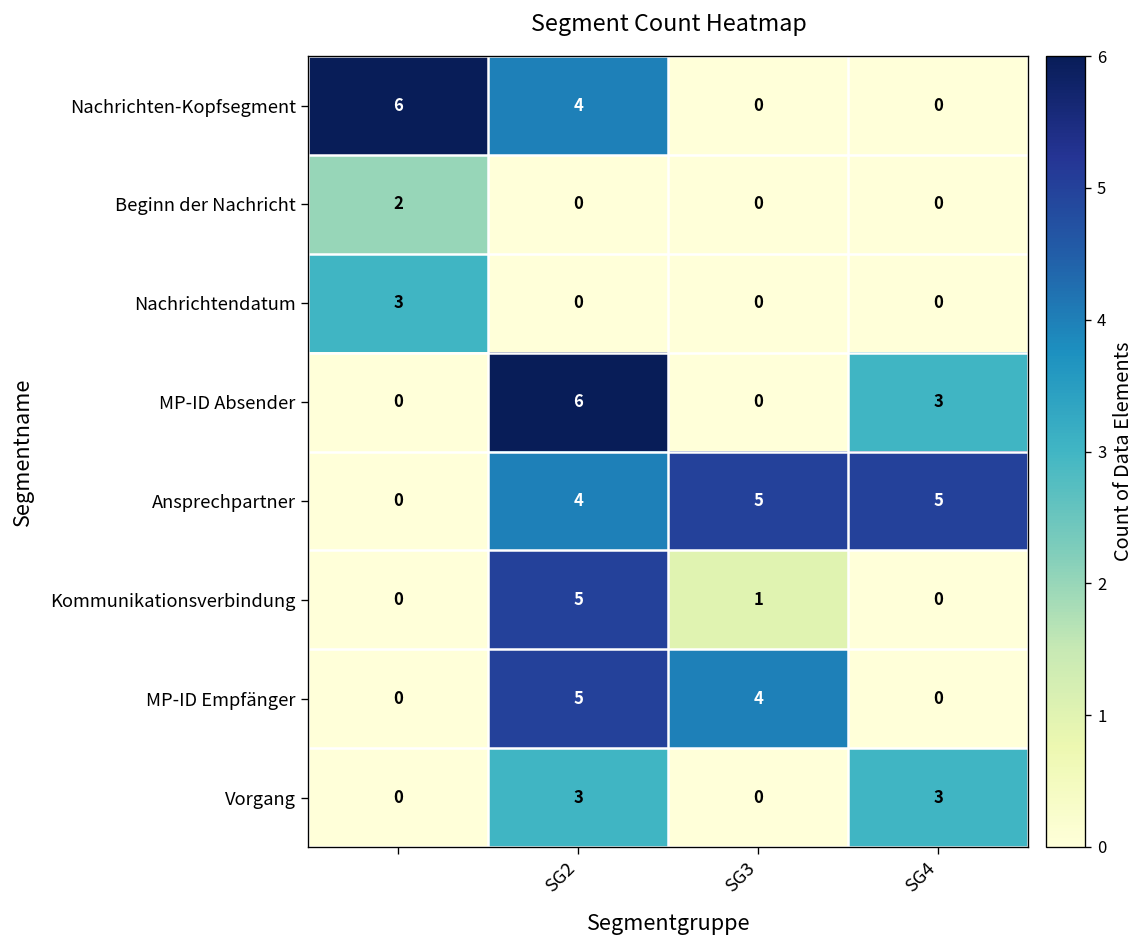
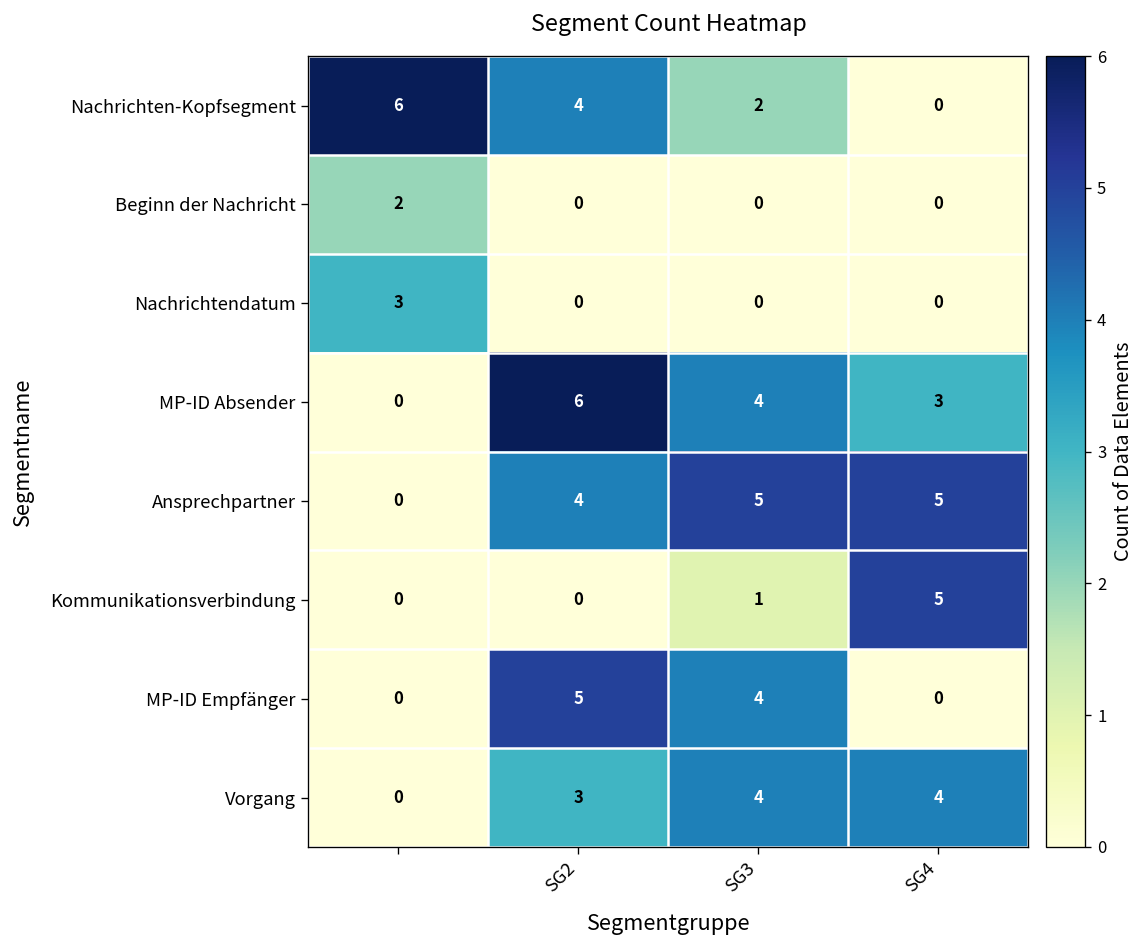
Nachrichten-Kopfsegment, SG3: 0 -> 2
MP-ID Absender, SG3: 0 -> 4
Kommunikationsverbindung, SG2: 5 -> 0
Kommunikationsverbindung, SG4: 0 -> 5
Vorgang, SG3: 0 -> 4
Vorgang, SG4: 3 -> 4
